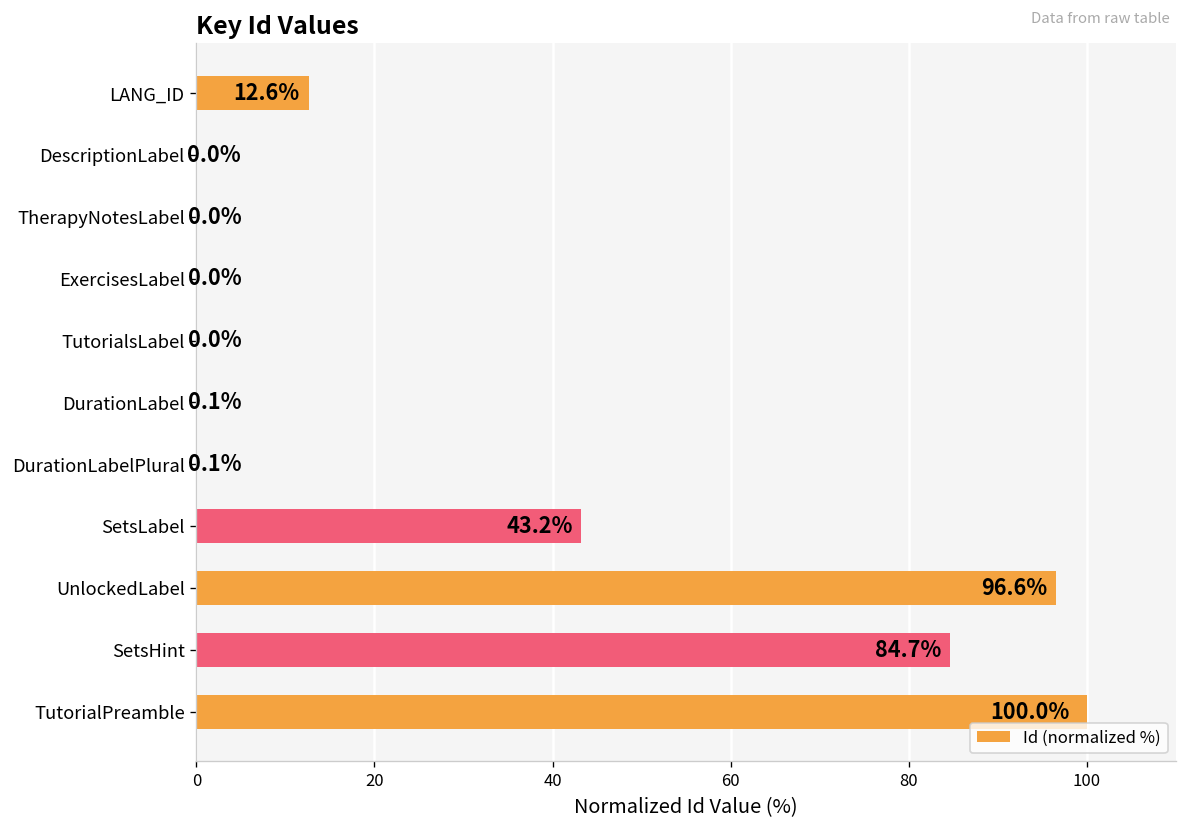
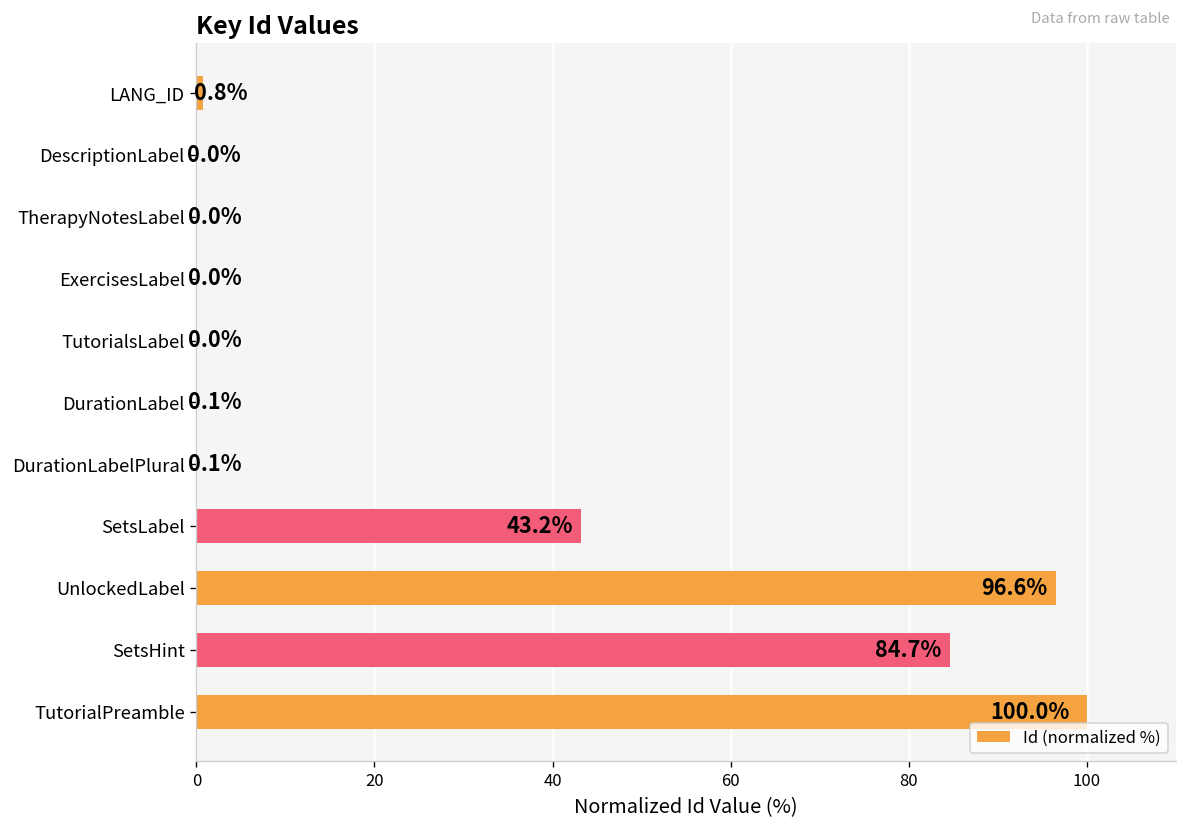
LANG_ID: 12.6% -> 0.8%
